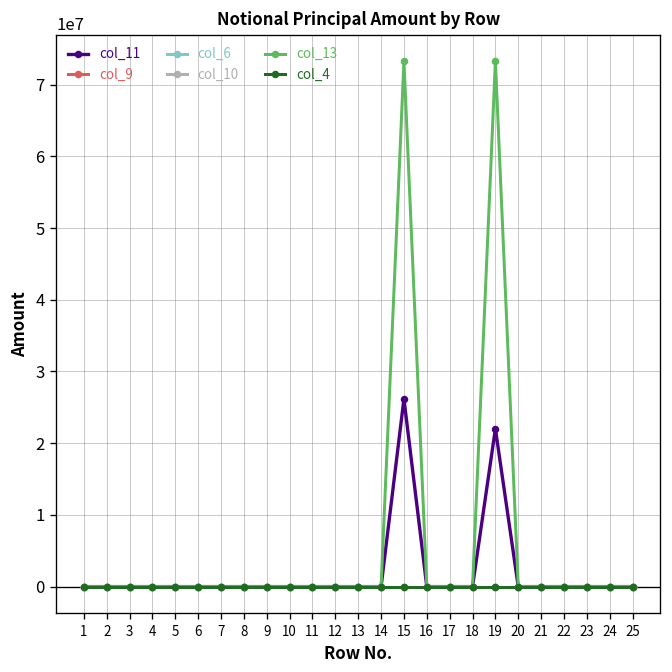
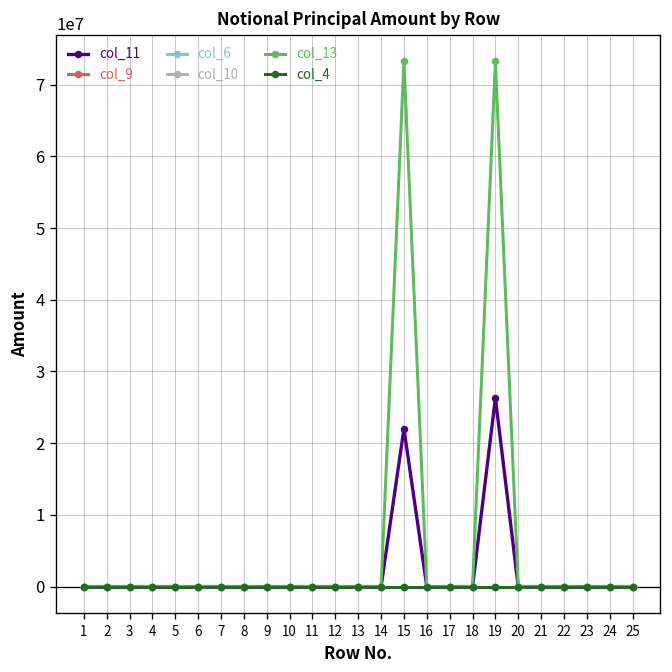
col_11, 15: 26000000 -> 22000000
col_11, 19: 22000000 -> 26000000
